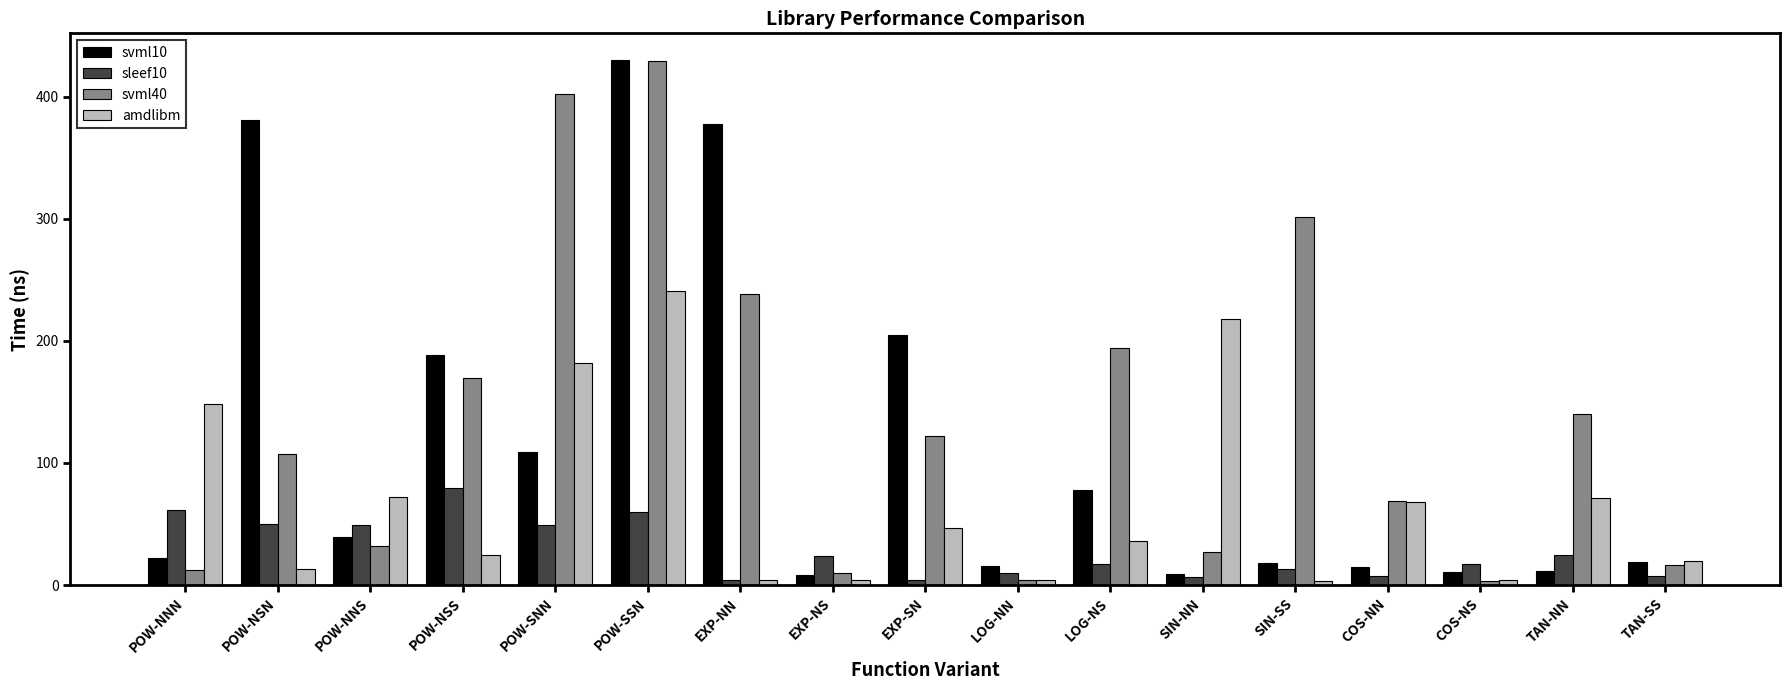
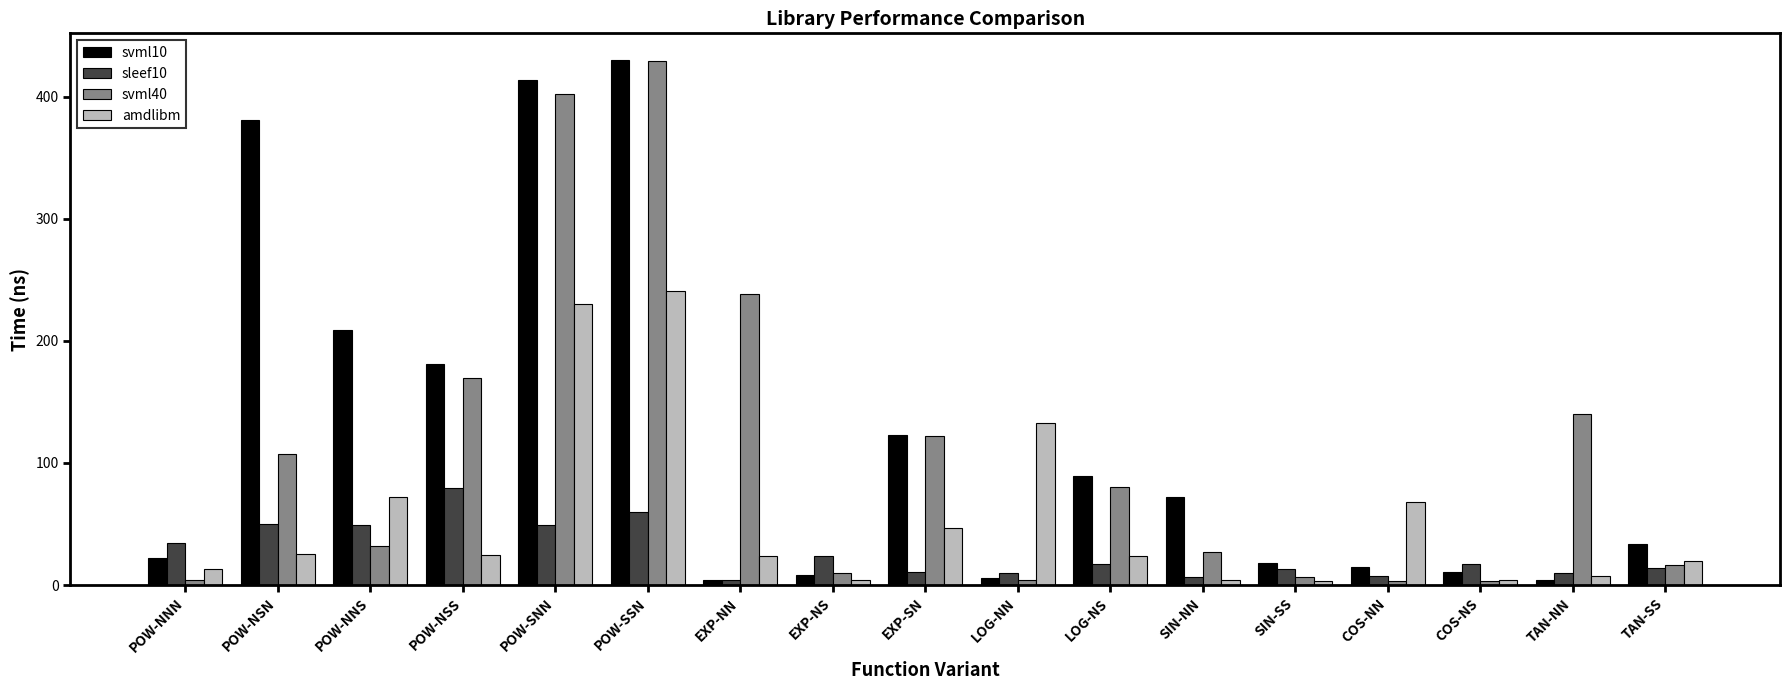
sleef10, POW-NNN: 61 -> 34
svml40, POW-NNN: 12 -> 5
amdlibm, POW-NNN: 148 -> 13
amdlibm, POW-NSN: 13 -> 26
svml10, POW-NNS: 40 -> 209
svml10, POW-NSS: 189 -> 181
svml10, POW-SNN: 109 -> 414
amdlibm, POW-SNN: 182 -> 230
svml10, EXP-NN: 378 -> 4
amdlibm, EXP-NN: 4 -> 24
svml10, EXP-SN: 205 -> 123
sleef10, EXP-SN: 4 -> 11
svml10, LOG-NN: 15 -> 6
amdlibm, LOG-NN: 5 -> 133
svml10, LOG-NS: 78 -> 90
svml40, LOG-NS: 194 -> 80
amdlibm, LOG-NS: 36 -> 24
svml10, SIN-NN: 9 -> 72
amdlibm, SIN-NN: 218 -> 4
svml40, SIN-SS: 301 -> 6
svml40, COS-NN: 69 -> 3
svml10, TAN-NN: 12 -> 4
sleef10, TAN-NN: 24 -> 10
amdlibm, TAN-NN: 71 -> 7
svml10, TAN-SS: 19 -> 33
sleef10, TAN-SS: 8 -> 14
